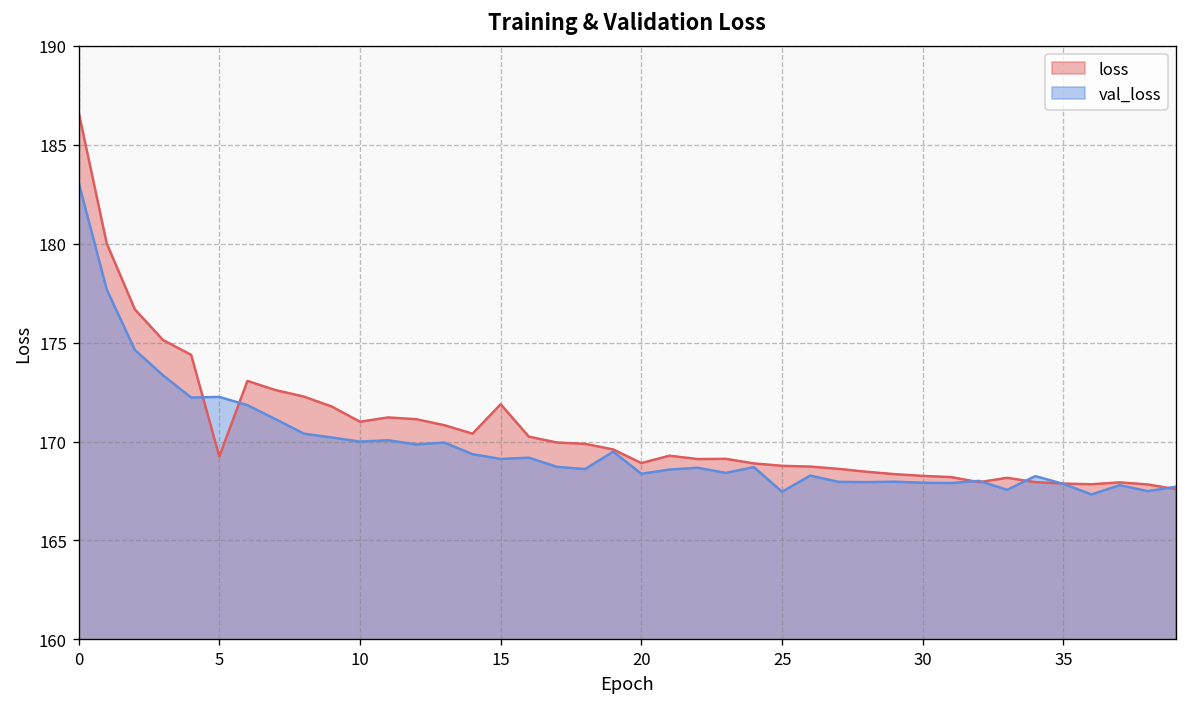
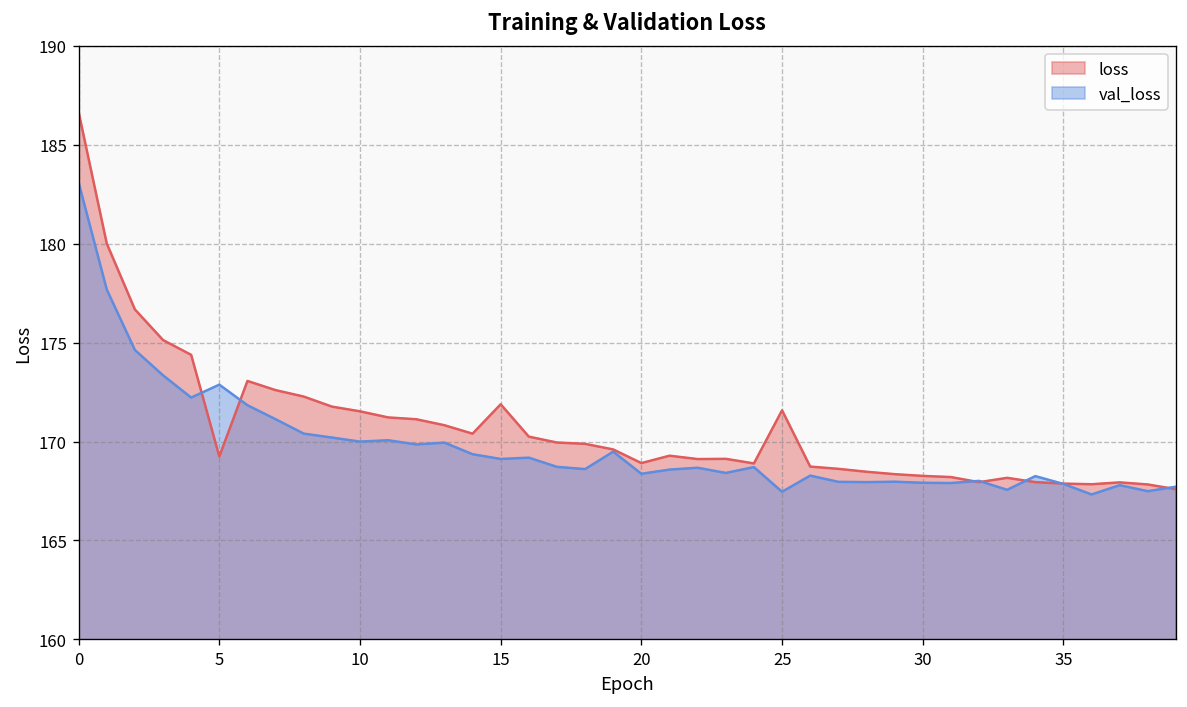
val_loss, 5: 172.3 -> 172.9
loss, 10: 171.0 -> 171.5
loss, 25: 168.8 -> 171.6
